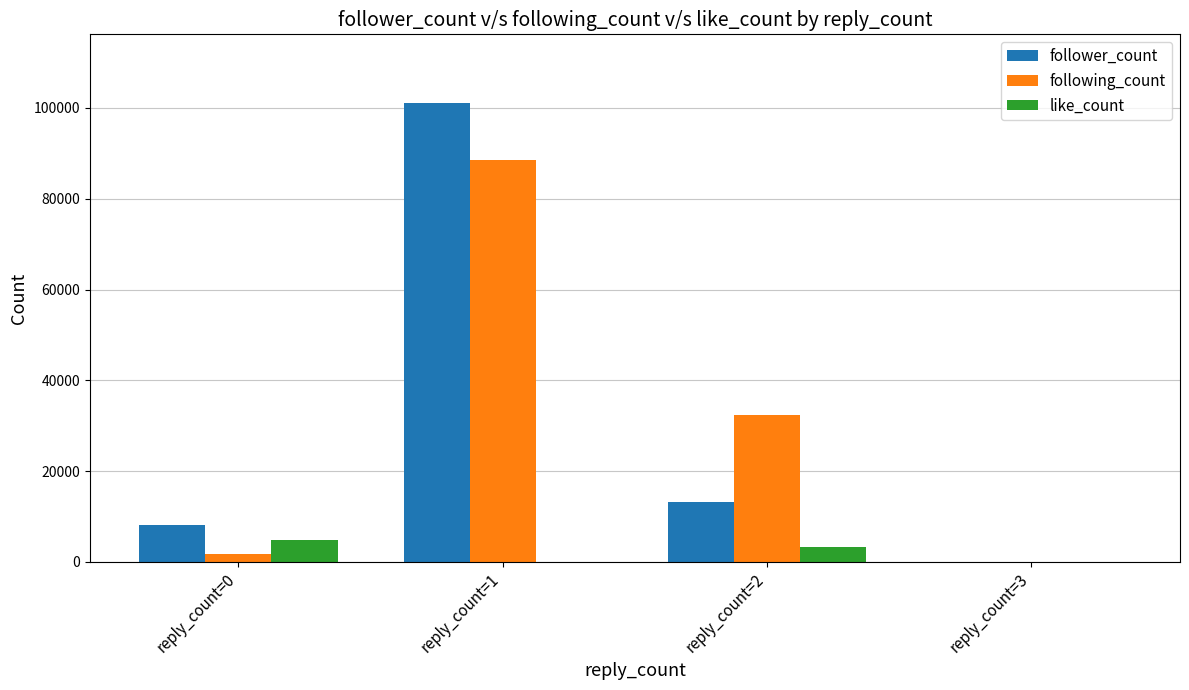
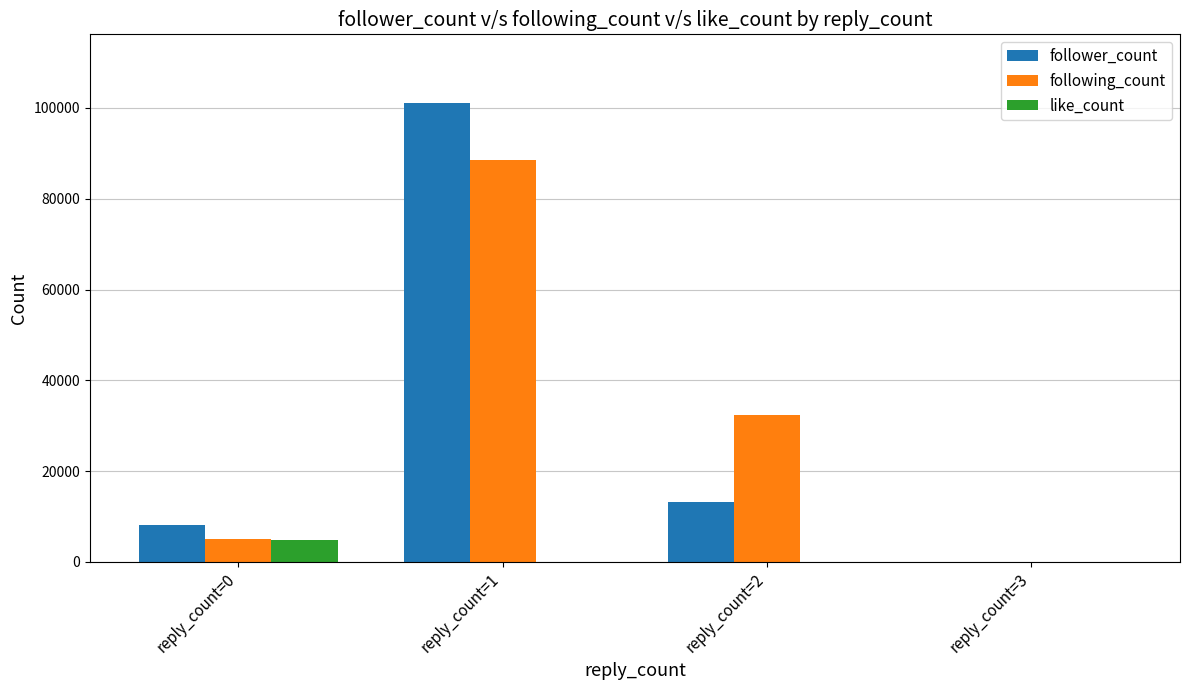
following_count, reply_count=0: 2000 -> 5000
like_count, reply_count=2: 3000 -> 0
